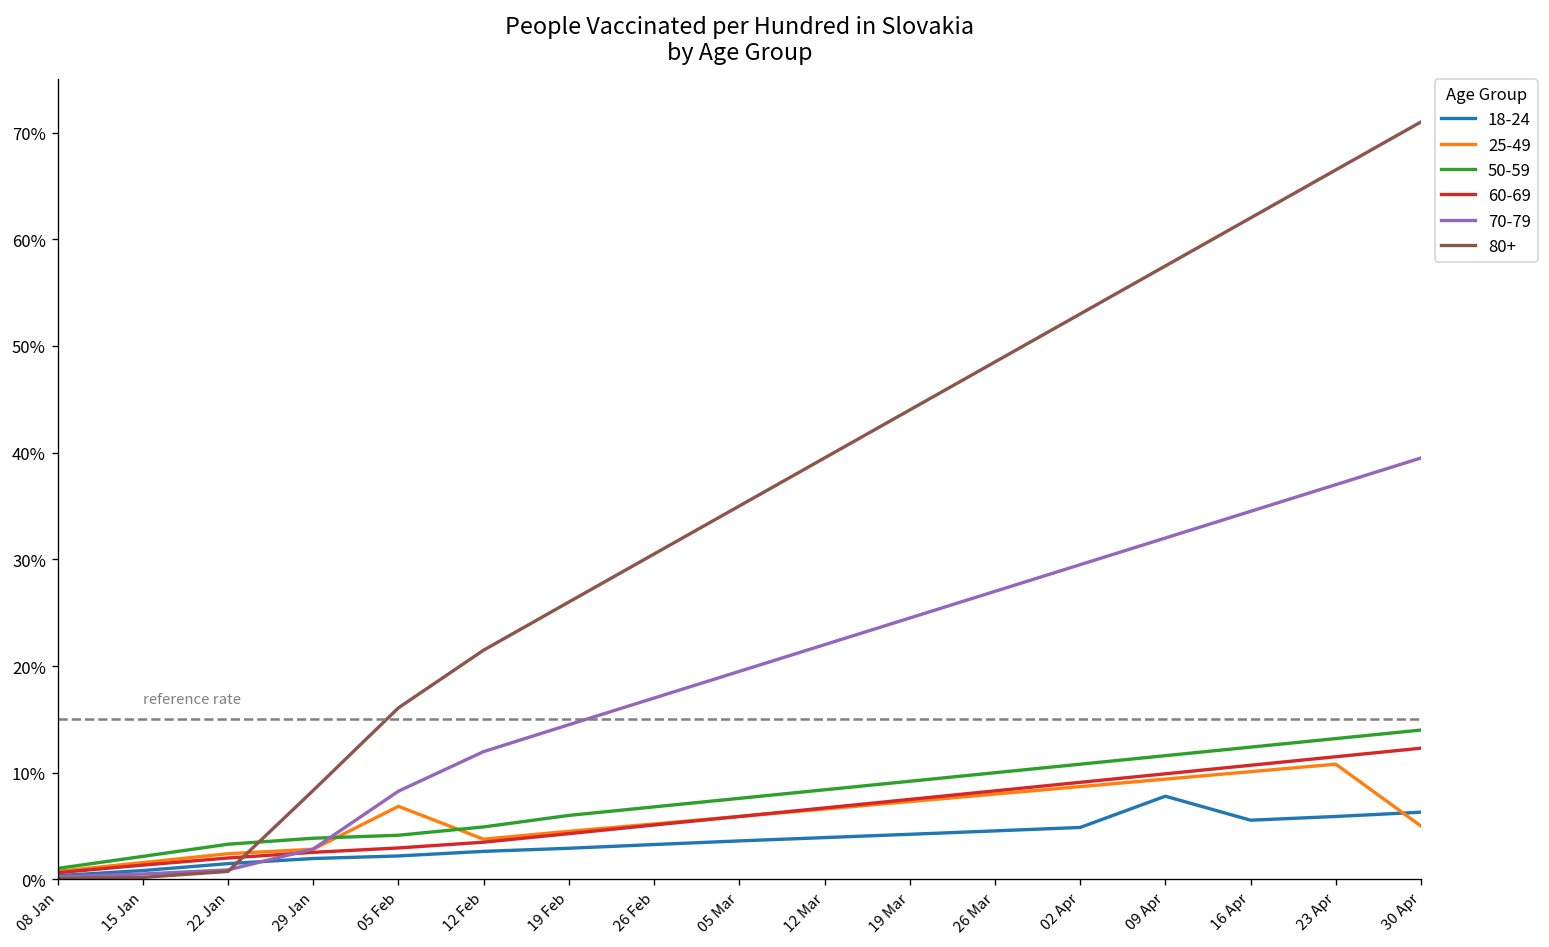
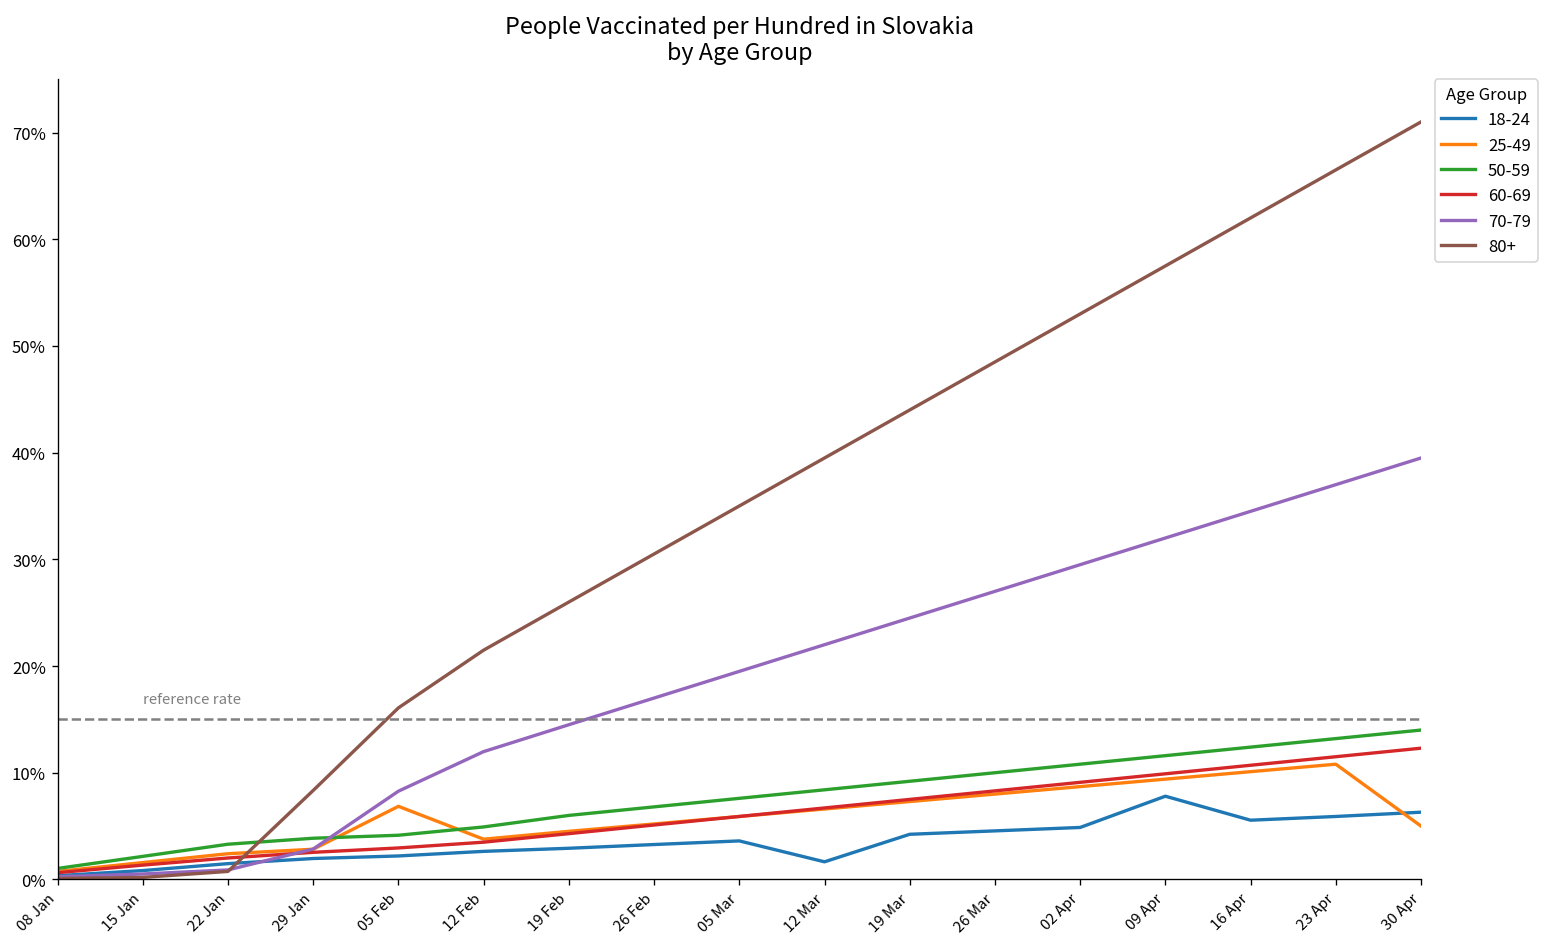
18-24, 12 Mar: 4% -> 2%
